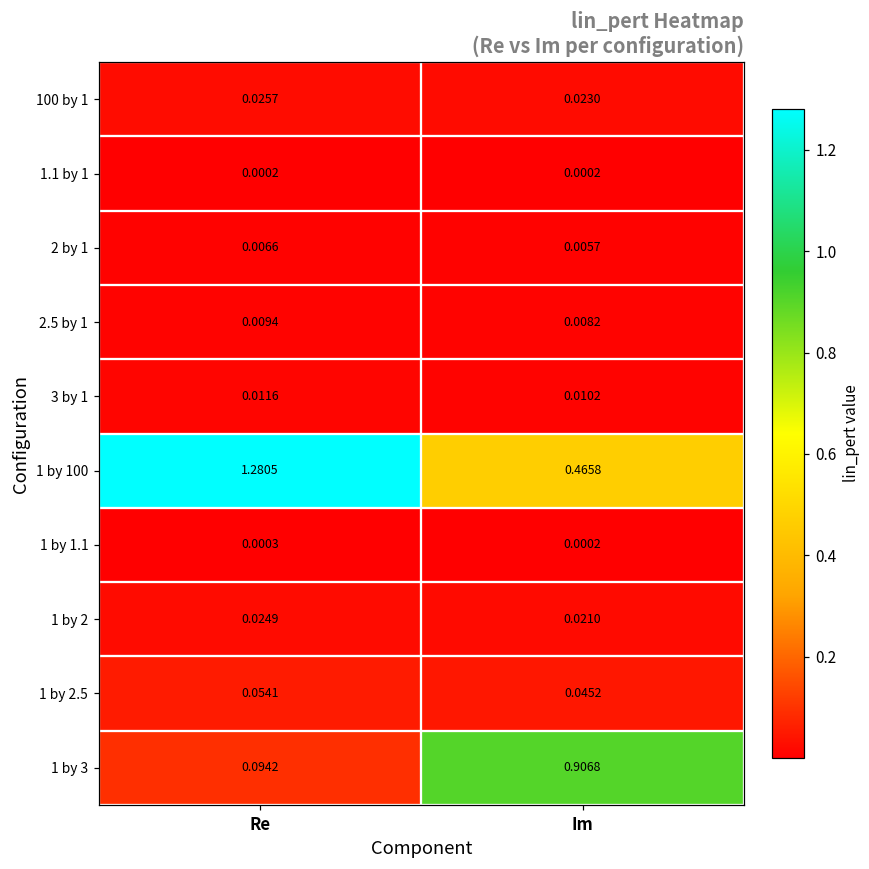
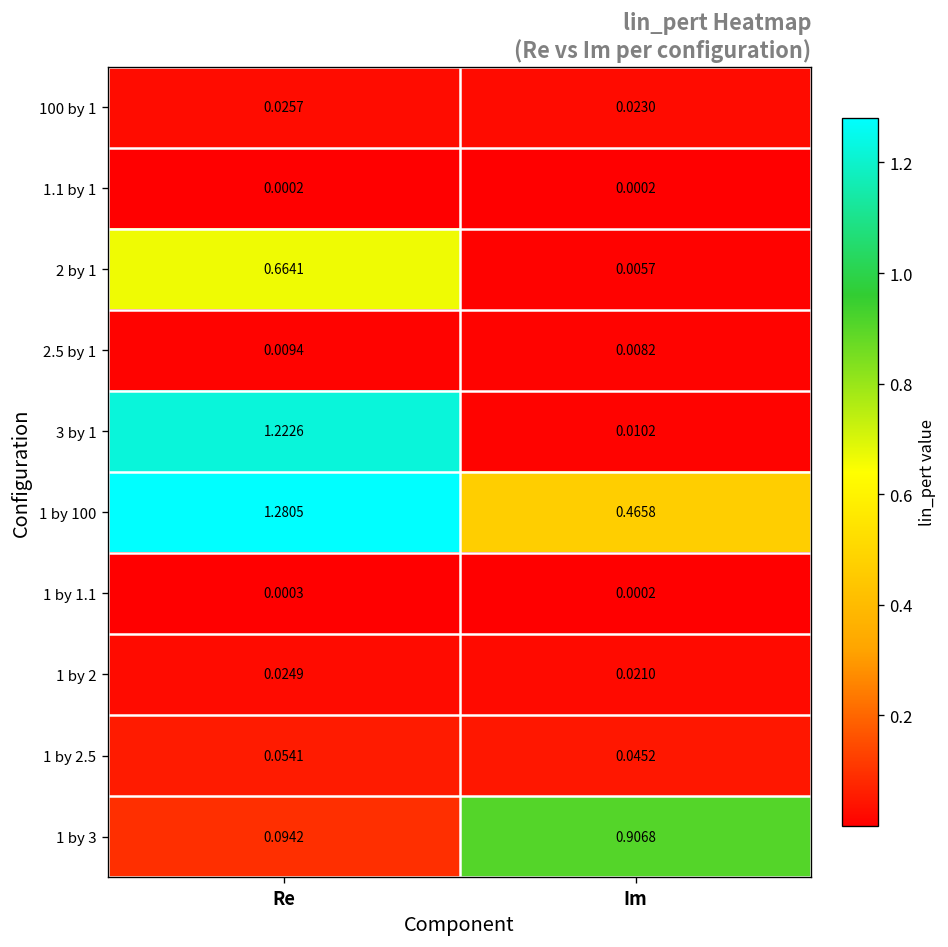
2 by 1, Re: 0.0066 -> 0.6641
3 by 1, Re: 0.0116 -> 1.2226
